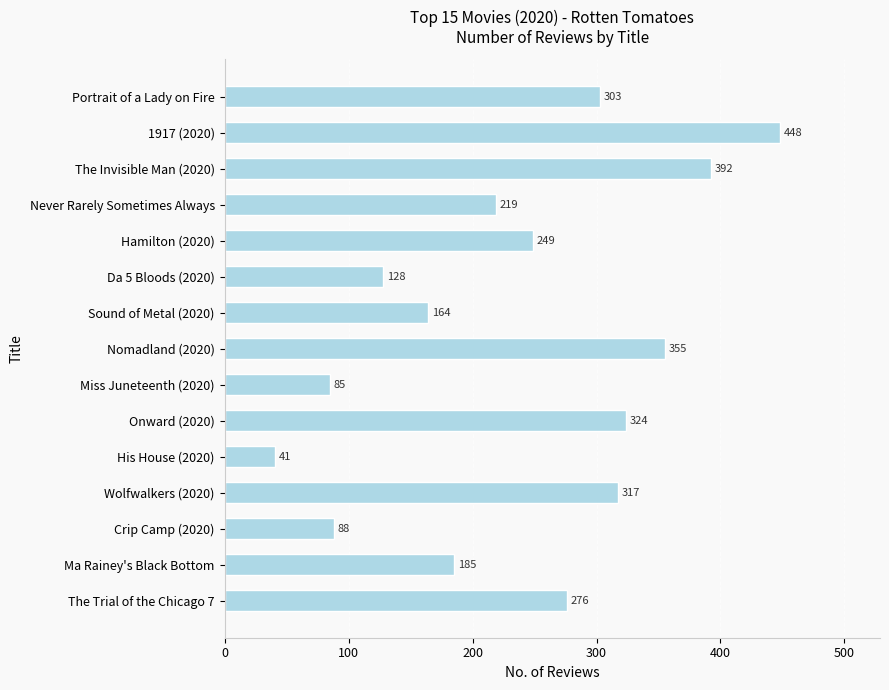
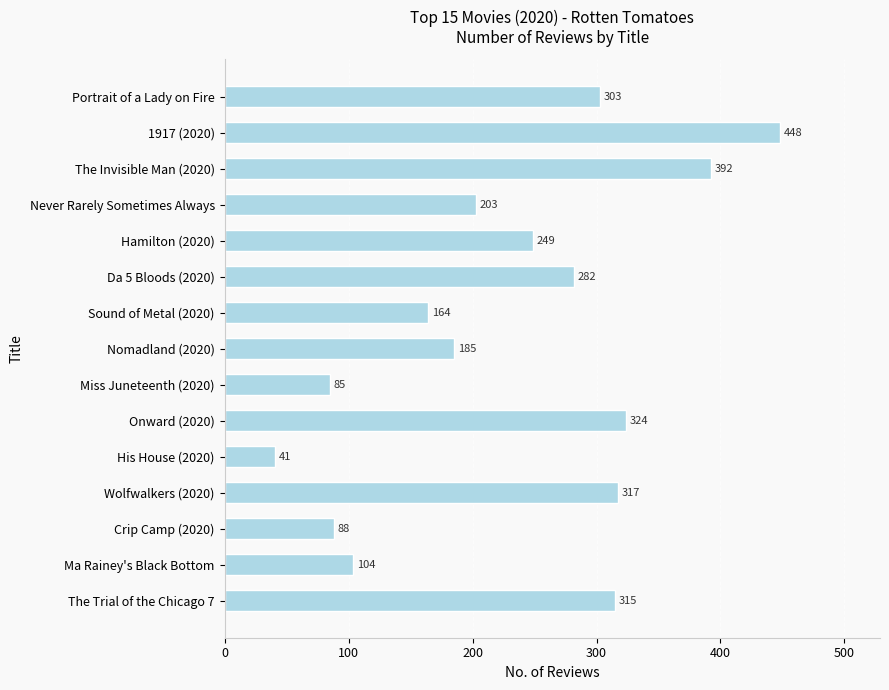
Never Rarely Sometimes Always: 219 -> 203
Da 5 Bloods (2020): 128 -> 282
Nomadland (2020): 355 -> 185
Ma Rainey's Black Bottom: 185 -> 104
The Trial of the Chicago 7: 276 -> 315
